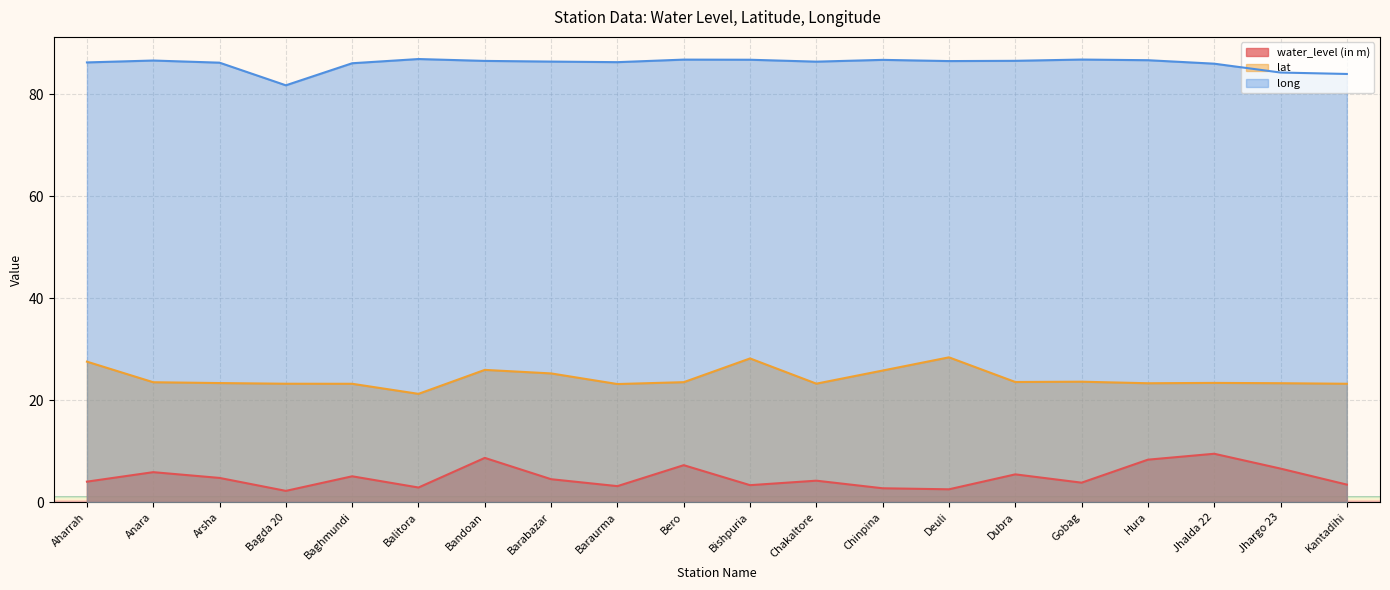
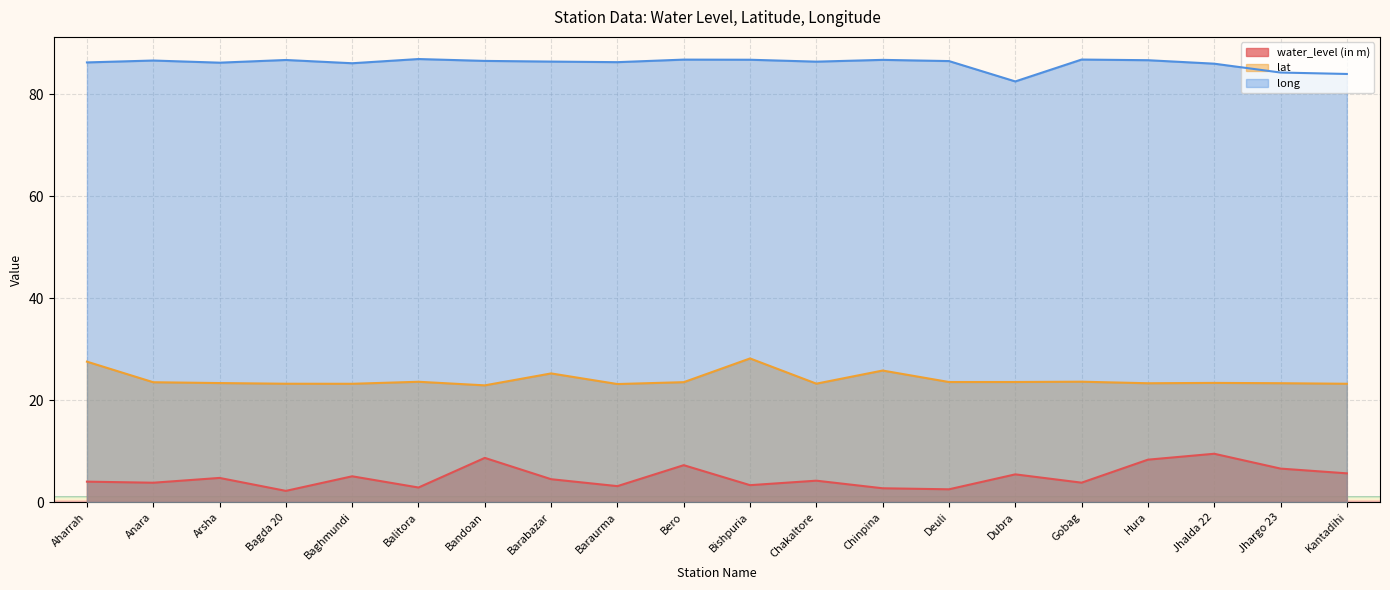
water_level (in m), Anara: 6 -> 4
long, Bagda 20: 82 -> 87
lat, Balitora: 21 -> 24
lat, Bandoan: 26 -> 23
lat, Deuli: 28 -> 24
long, Dubra: 87 -> 82
water_level (in m), Kantadihi: 3 -> 6
